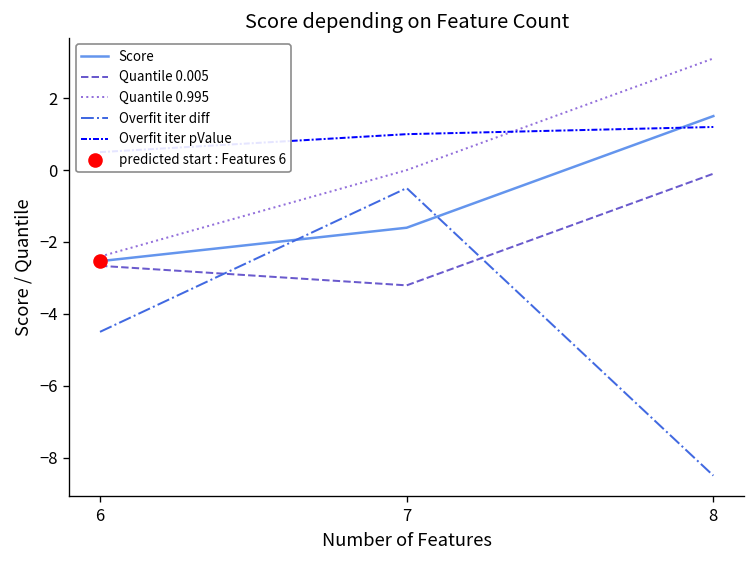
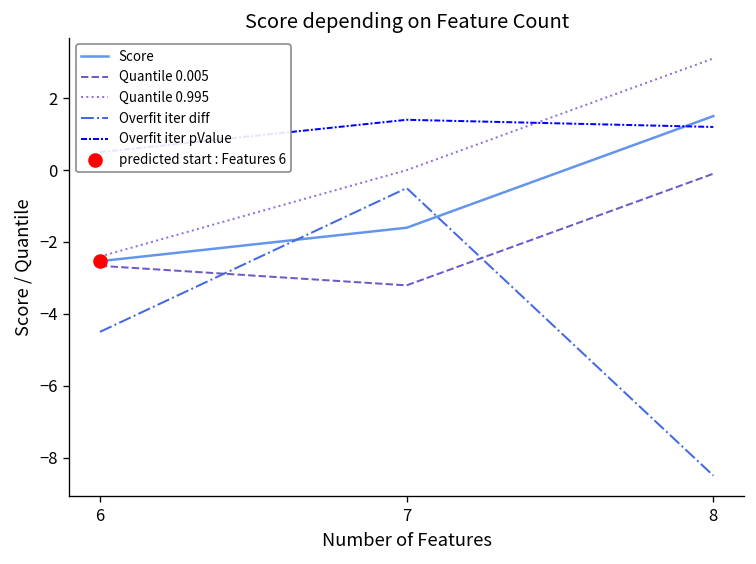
Overfit iter pValue, 7: 1.0 -> 1.4
